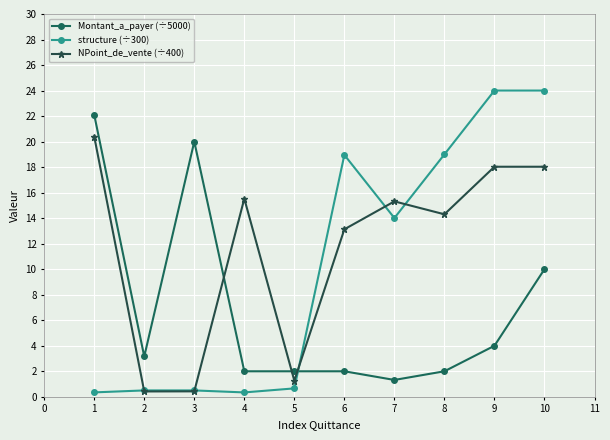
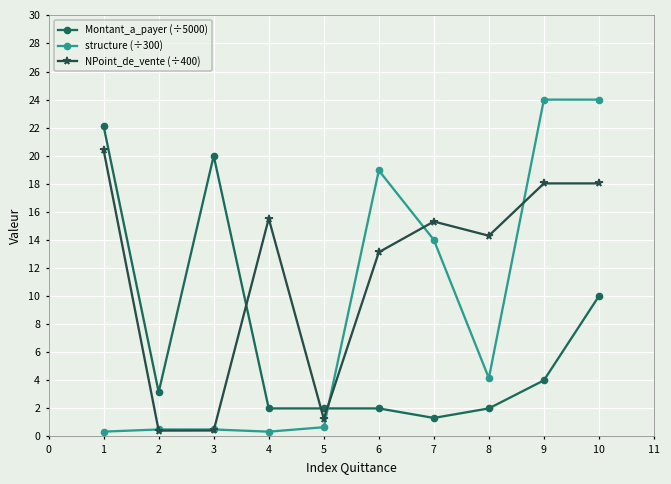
structure (÷300), 8: 19.0 -> 4.2
